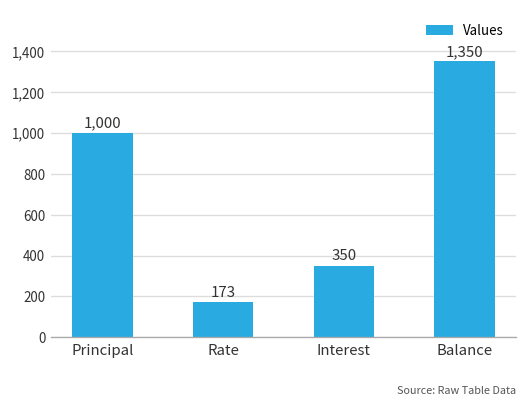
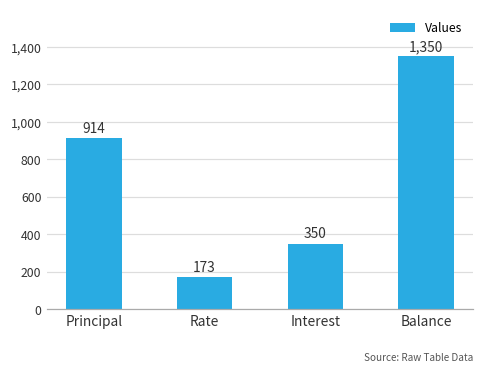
Principal: 1,000 -> 914
